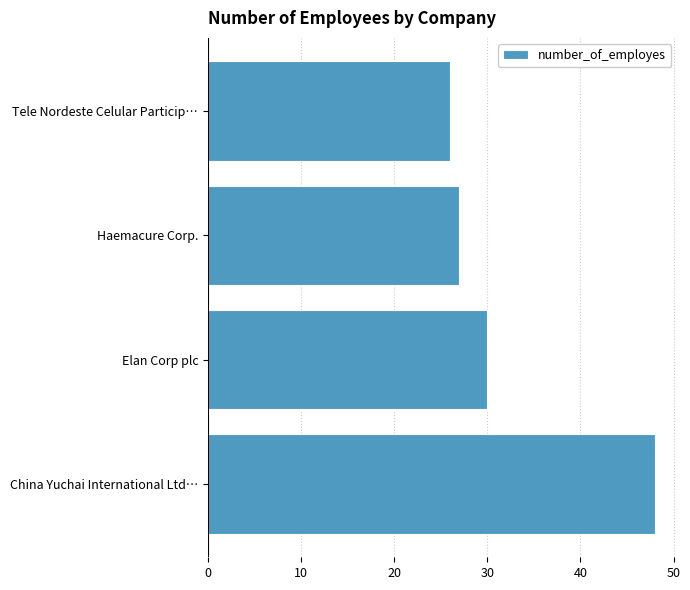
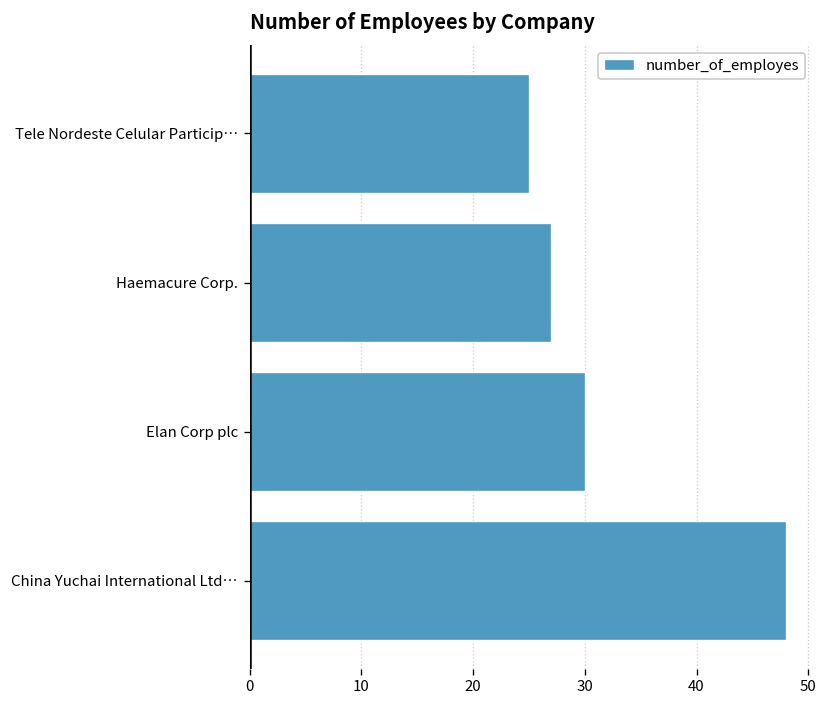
Tele Nordeste Celular Particip…: 26 -> 25
